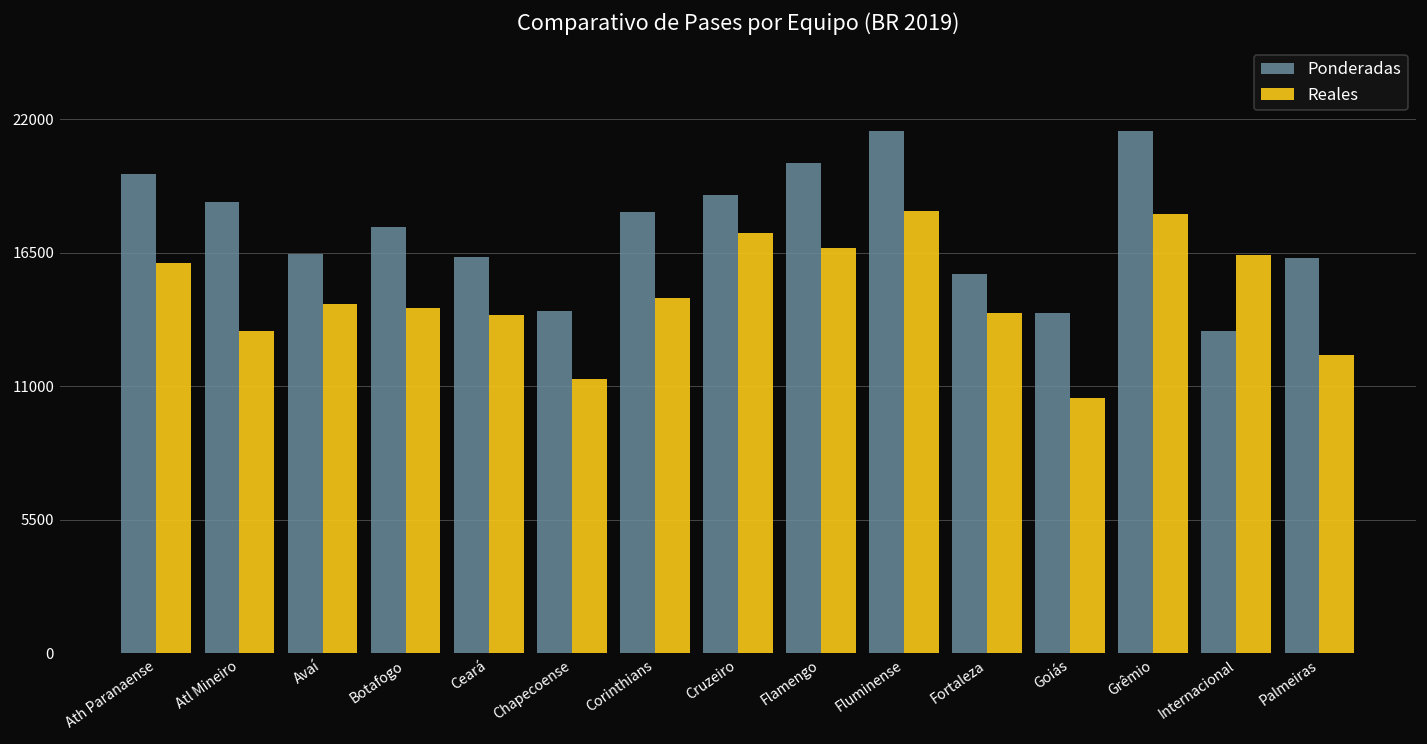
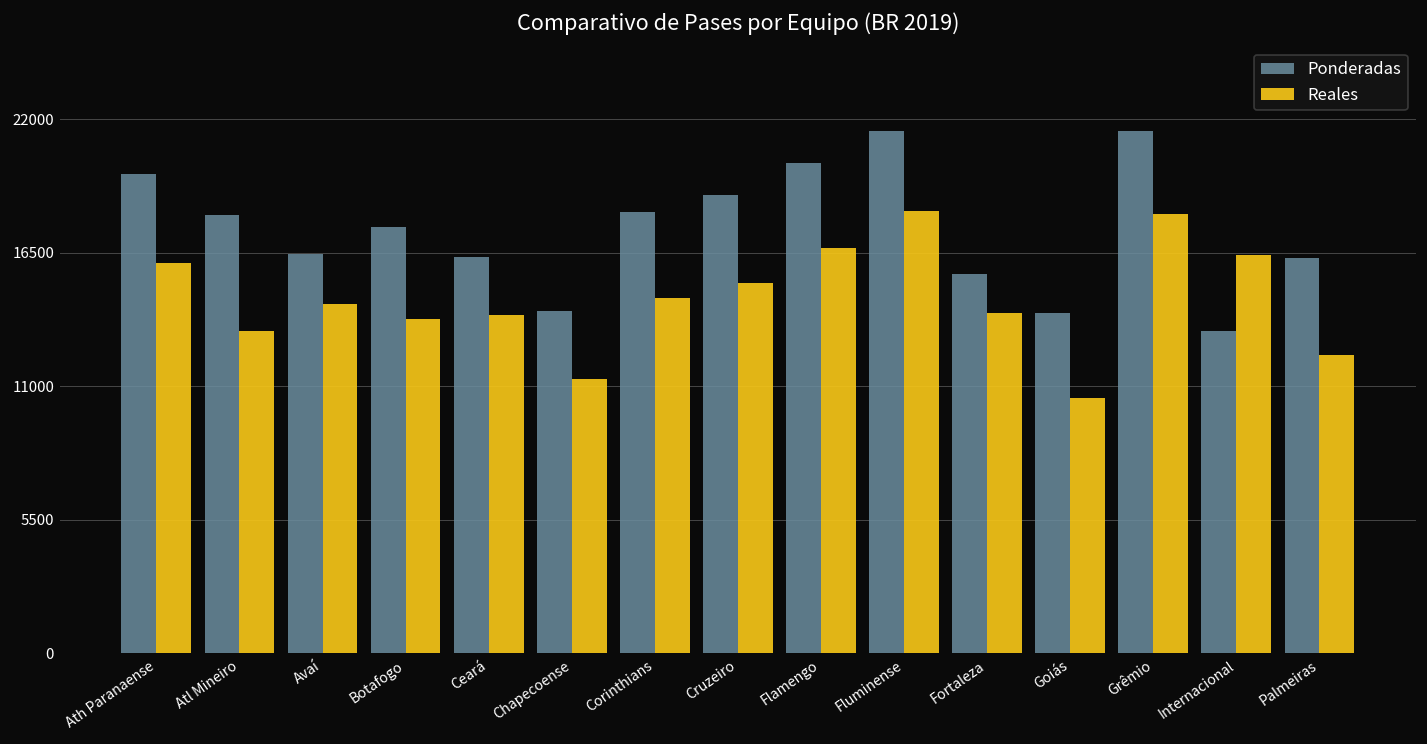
Ponderadas, Atl Mineiro: 18600 -> 18100
Reales, Botafogo: 14200 -> 13800
Reales, Cruzeiro: 17300 -> 15200
